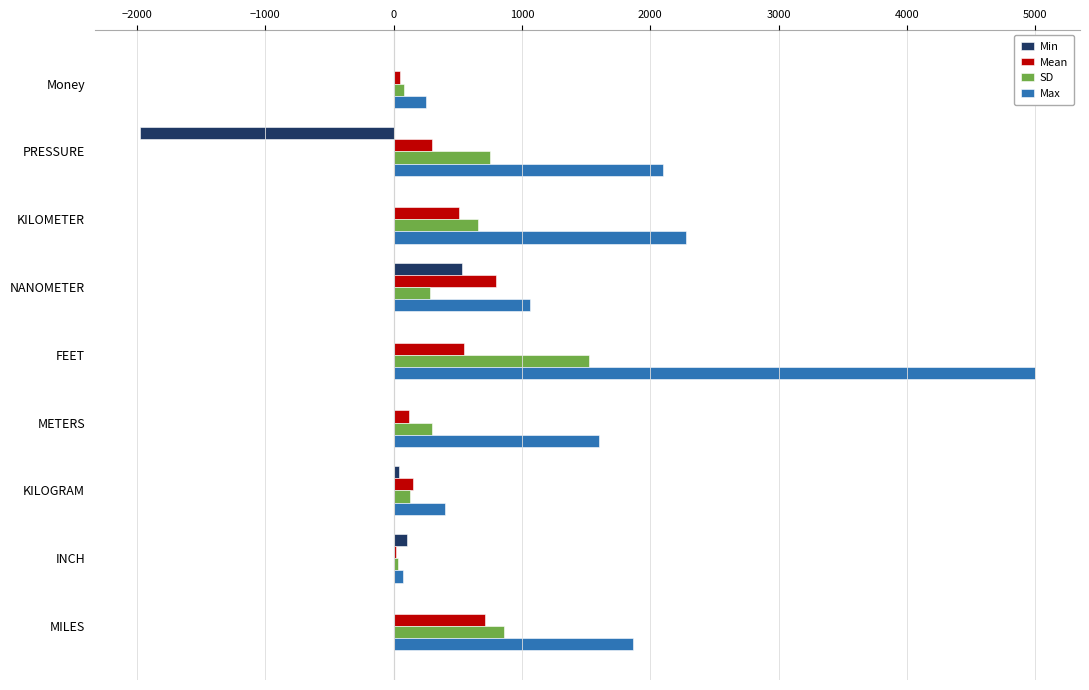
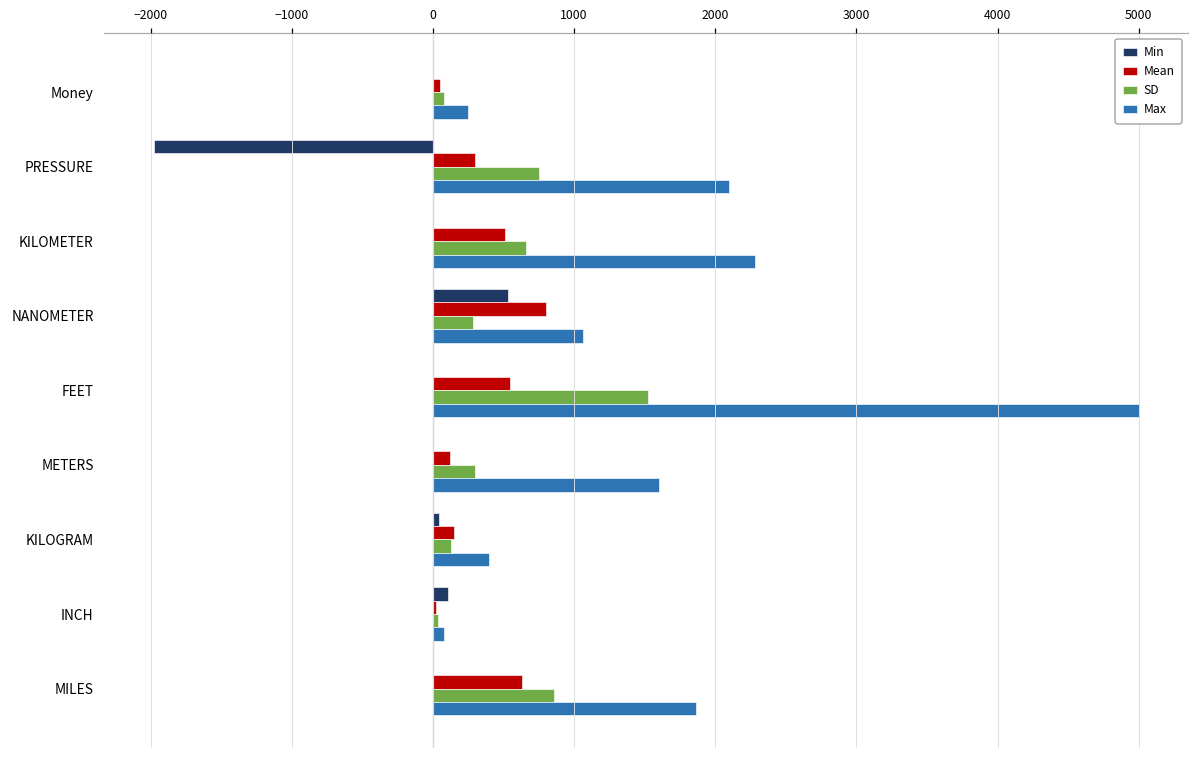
Mean, MILES: 710 -> 630
